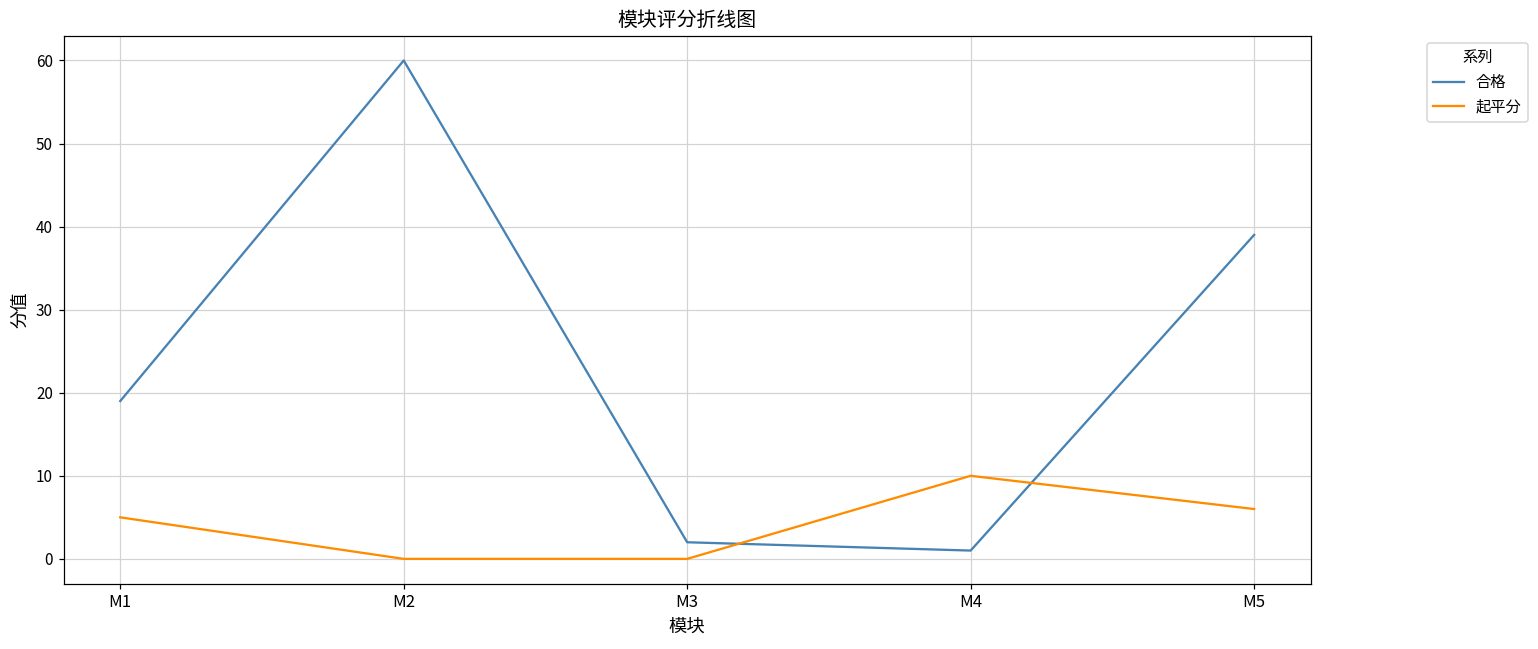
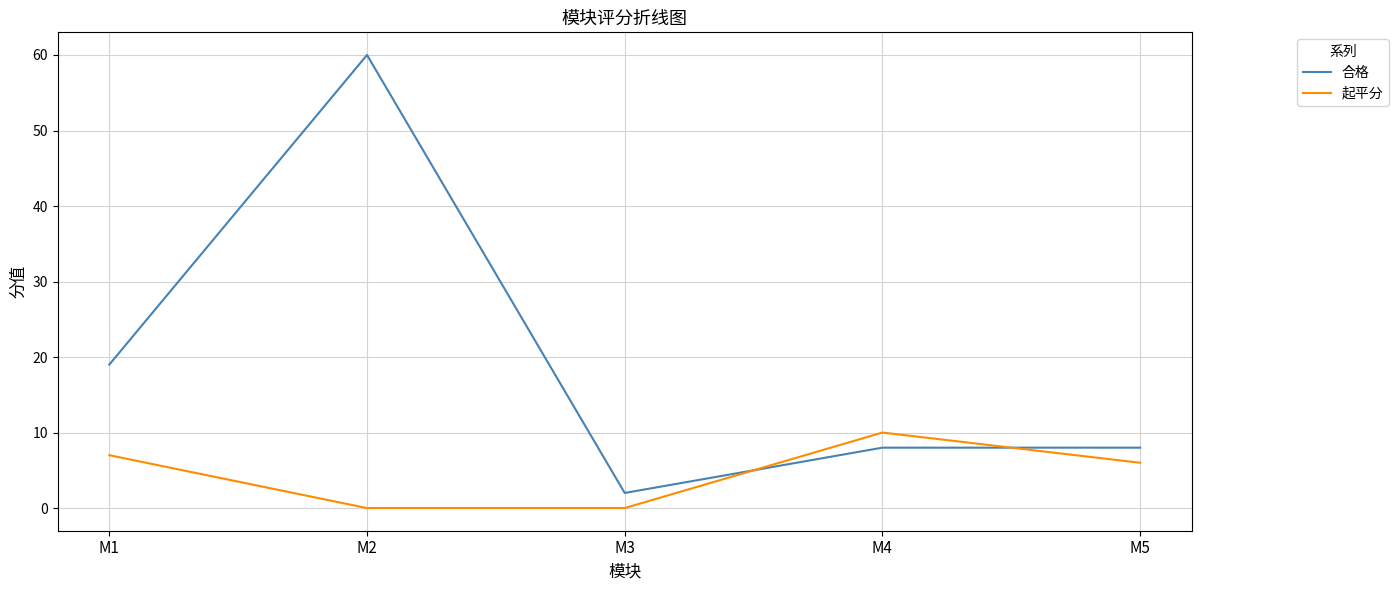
起平分, M1: 5 -> 7
合格, M4: 1 -> 8
合格, M5: 39 -> 8
